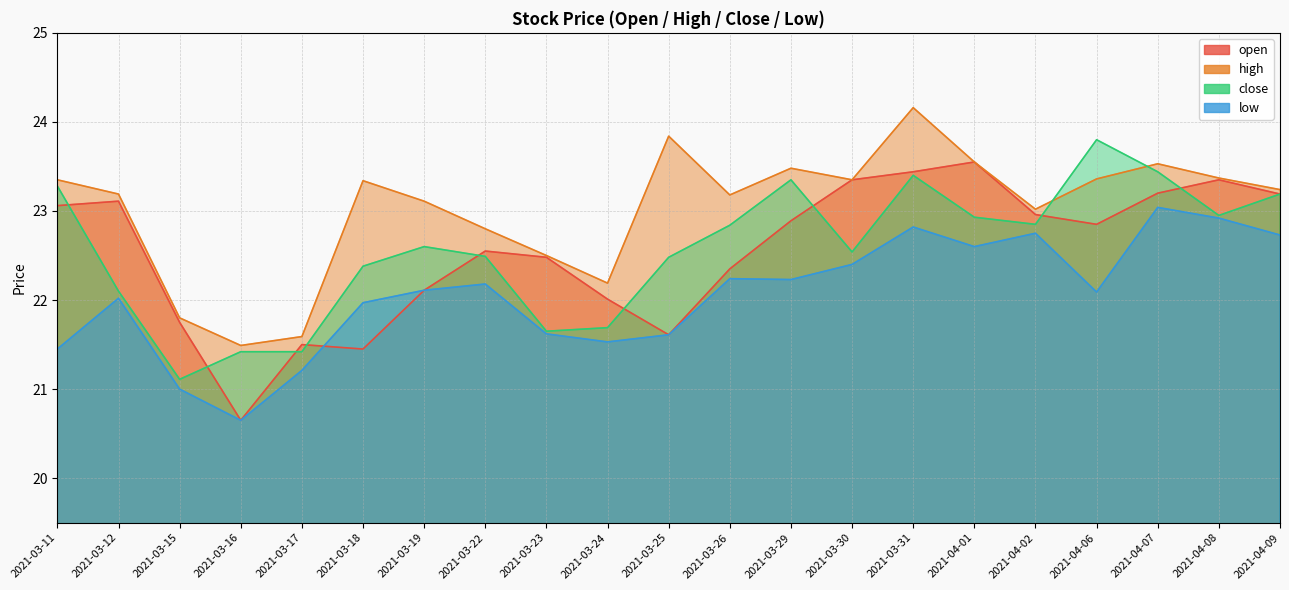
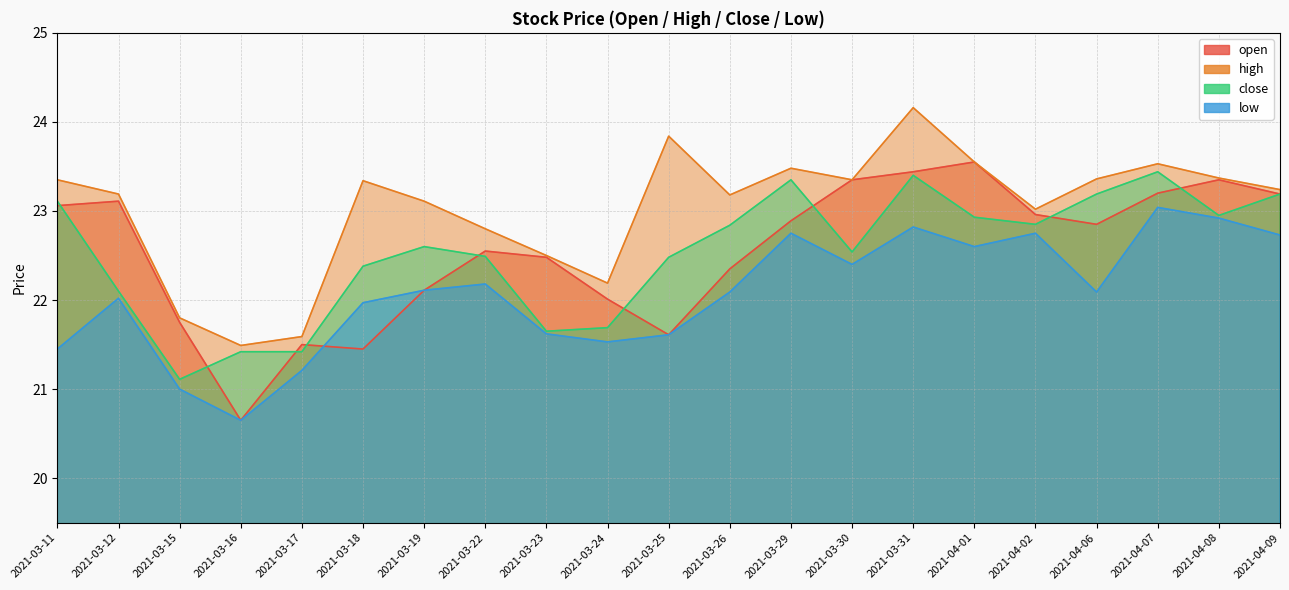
close, 2021-03-11: 23.3 -> 23.1
low, 2021-03-26: 22.2 -> 22.1
low, 2021-03-29: 22.2 -> 22.8
close, 2021-04-06: 23.8 -> 23.2
